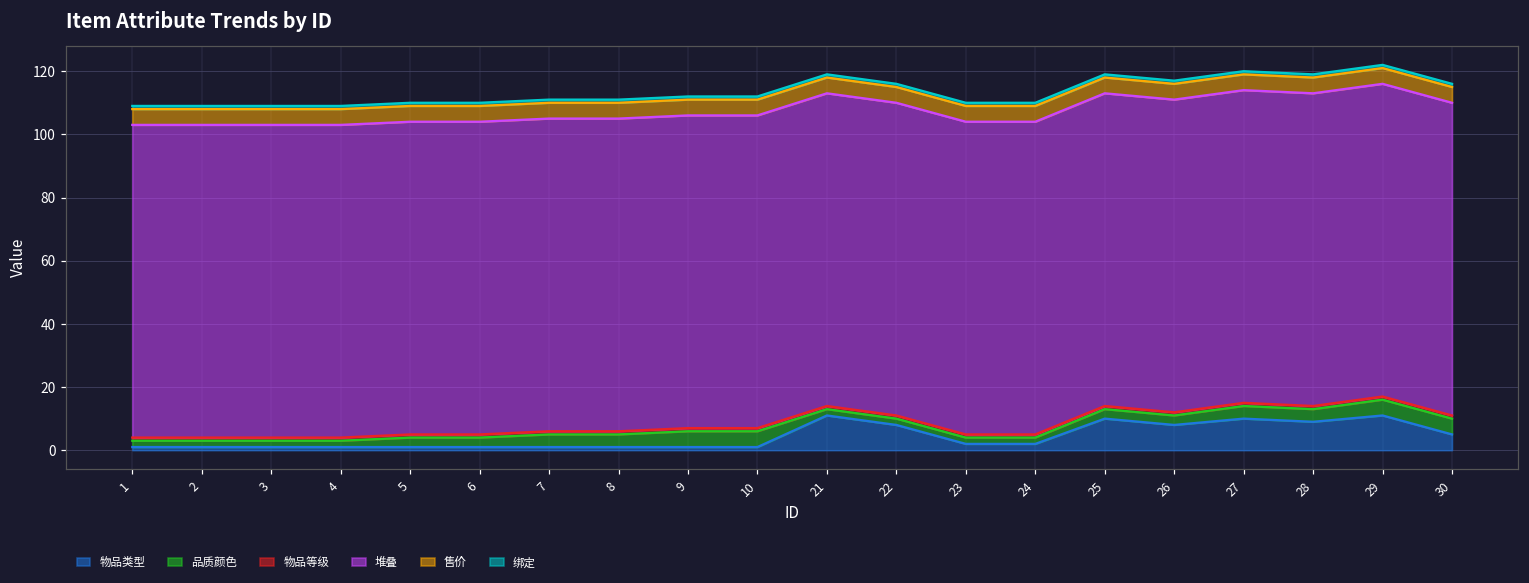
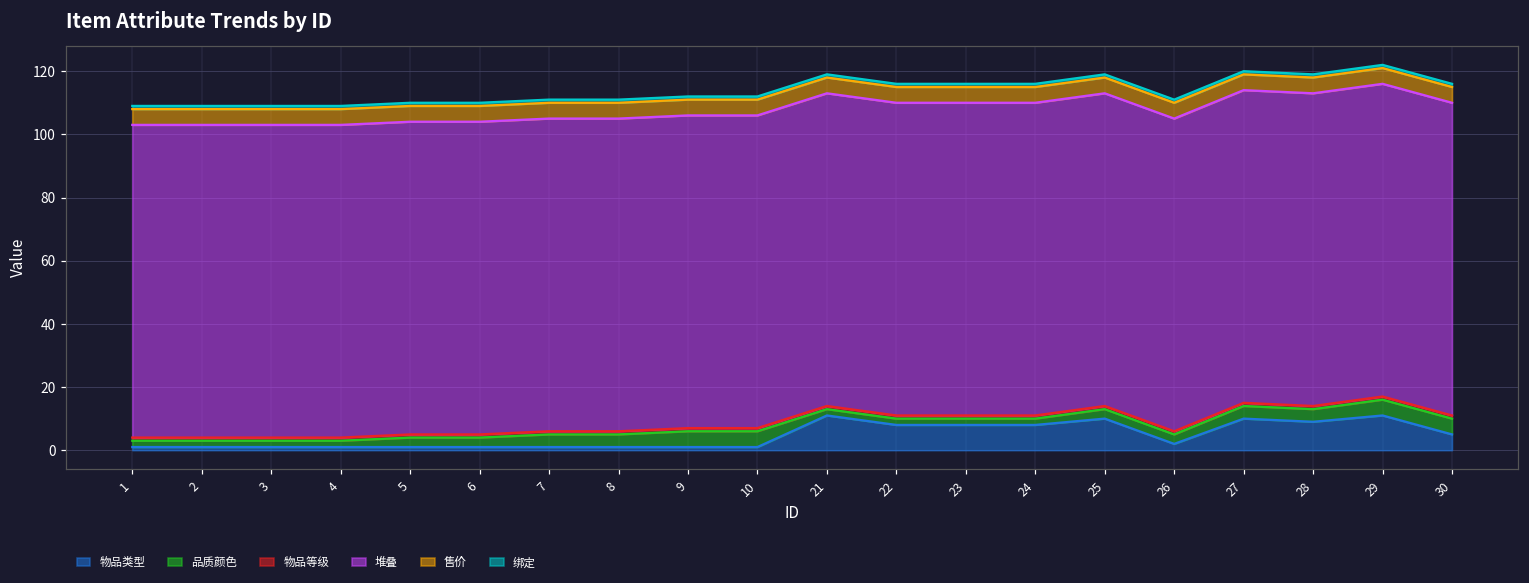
物品类型, 23: 2 -> 8
物品类型, 24: 2 -> 8
物品类型, 26: 8 -> 2
